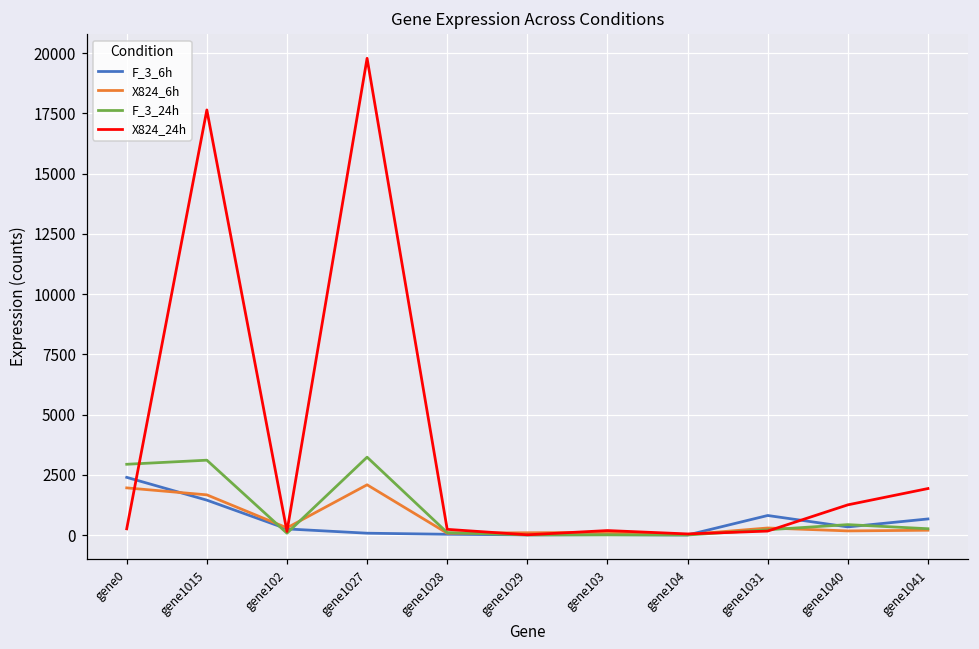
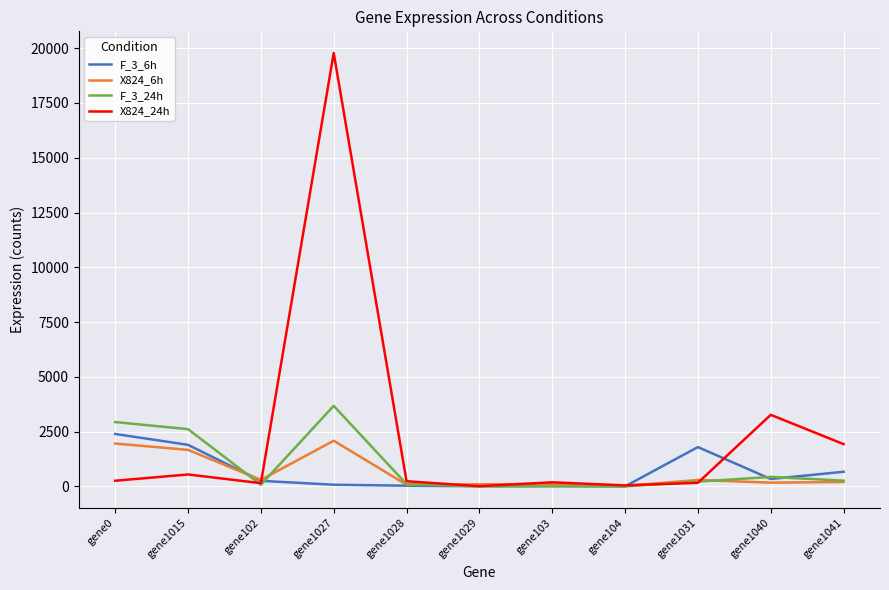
F_3_6h, gene1015: 1400 -> 1900
F_3_24h, gene1015: 3100 -> 2600
X824_24h, gene1015: 17600 -> 500
F_3_24h, gene1027: 3200 -> 3700
F_3_6h, gene1031: 800 -> 1800
X824_24h, gene1040: 1300 -> 3300
